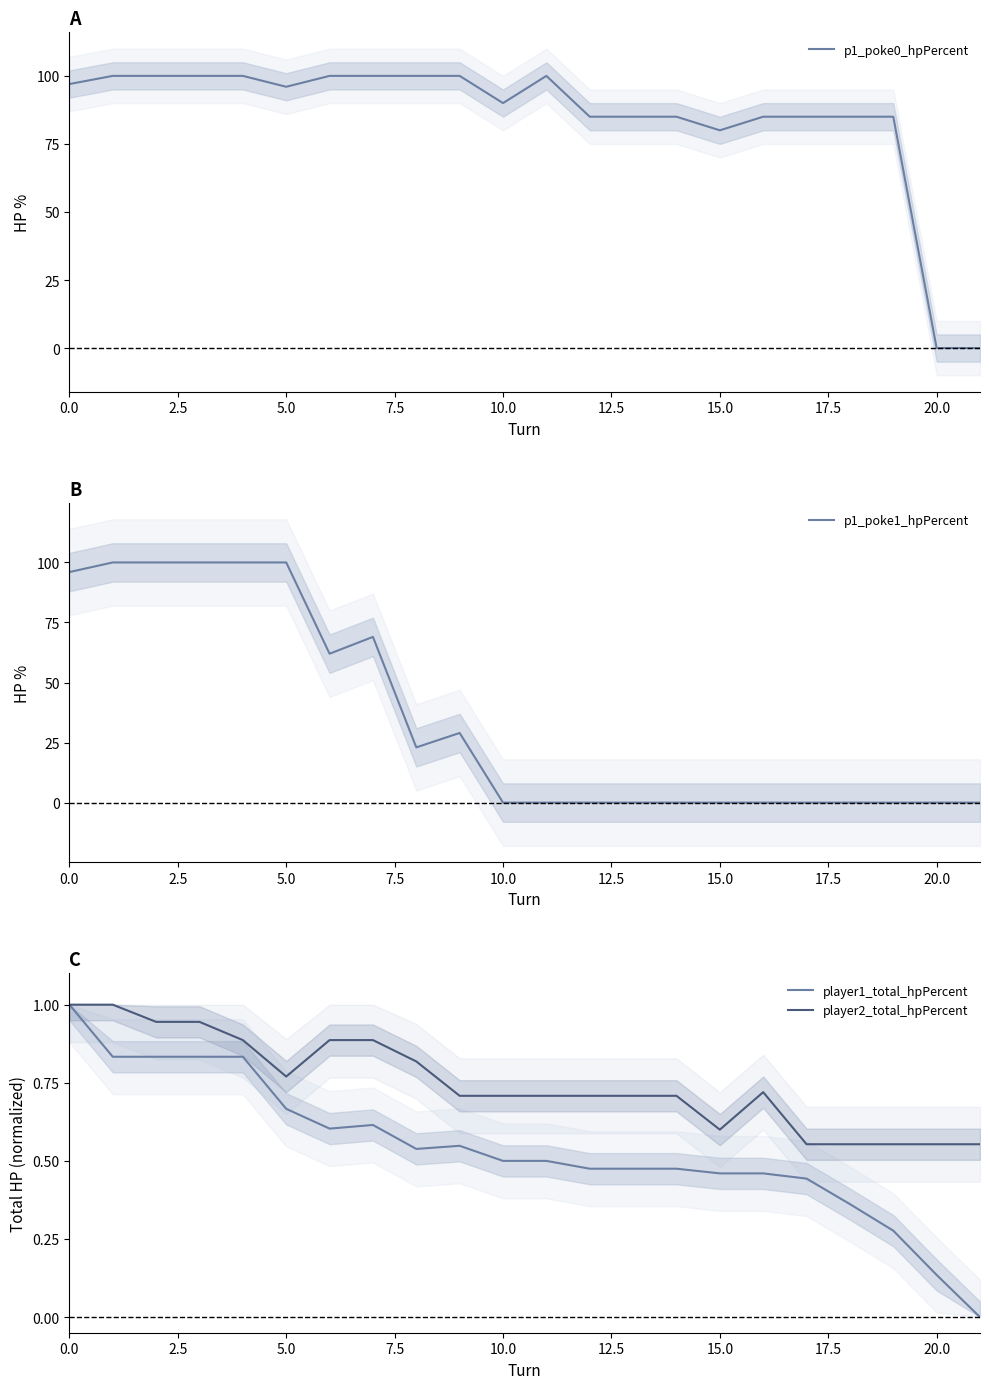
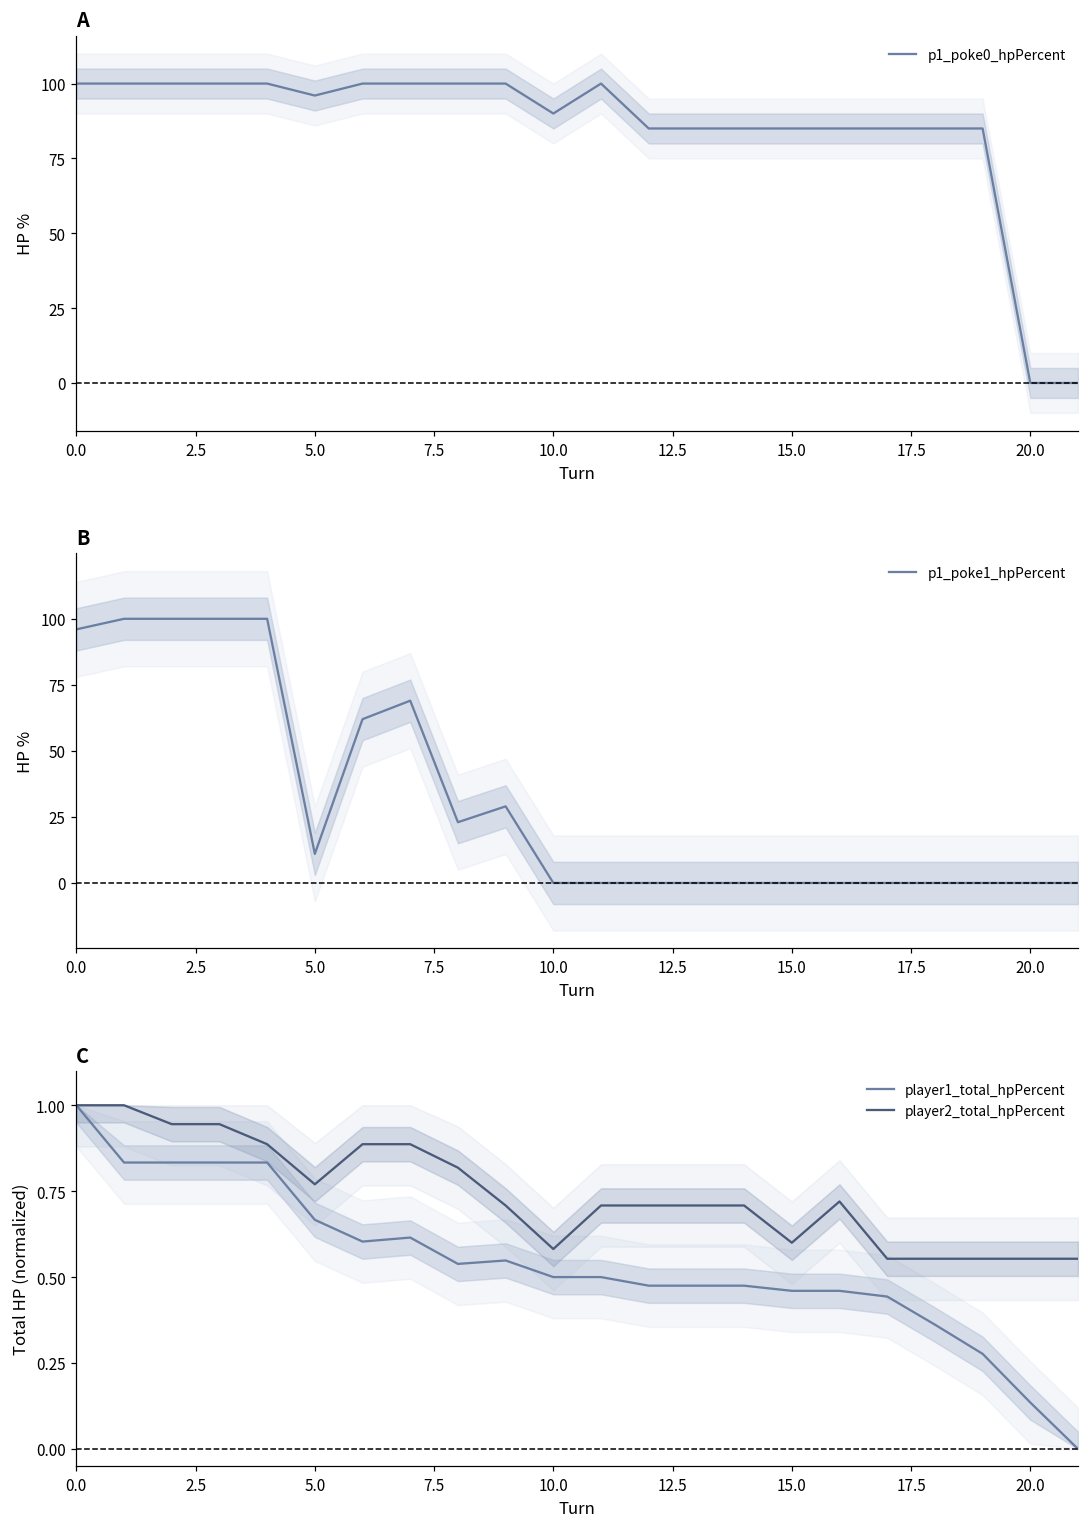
A, p1_poke0_hpPercent, 0.0: 97 -> 100
A, p1_poke0_hpPercent, 15.0: 80 -> 85
B, p1_poke1_hpPercent, 5.0: 100 -> 11
C, player2_total_hpPercent, 10.0: 0.71 -> 0.58
